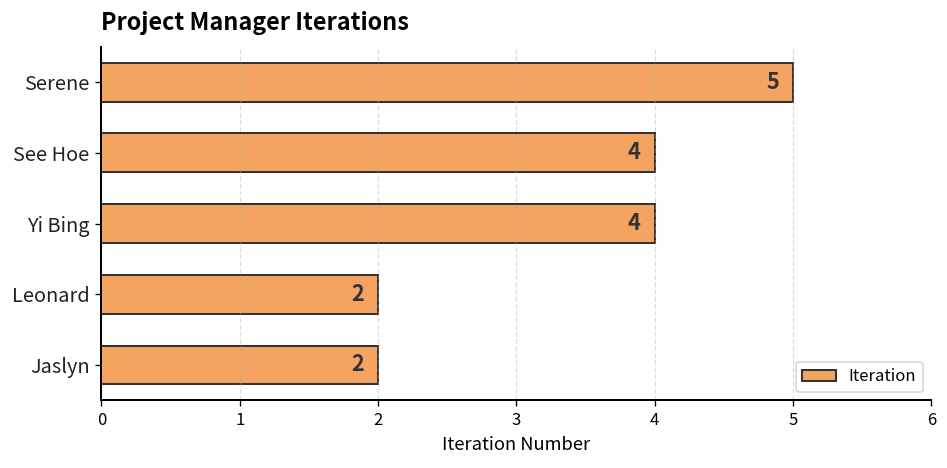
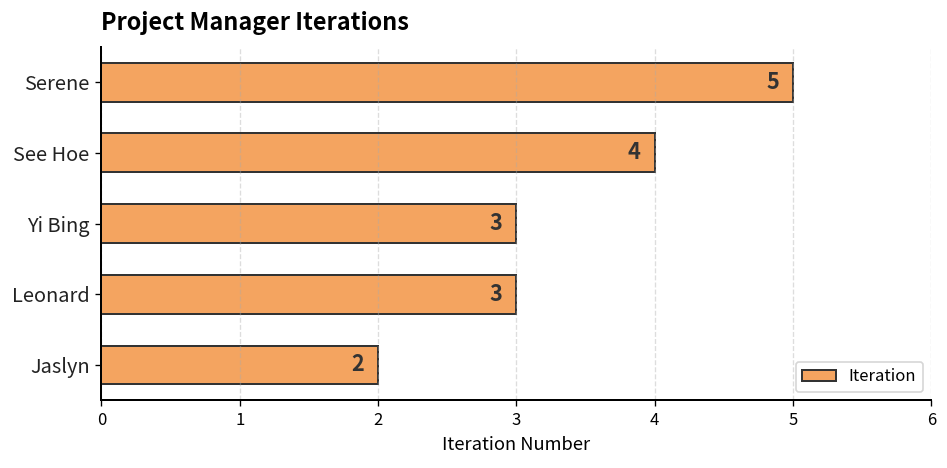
Yi Bing: 4 -> 3
Leonard: 2 -> 3
